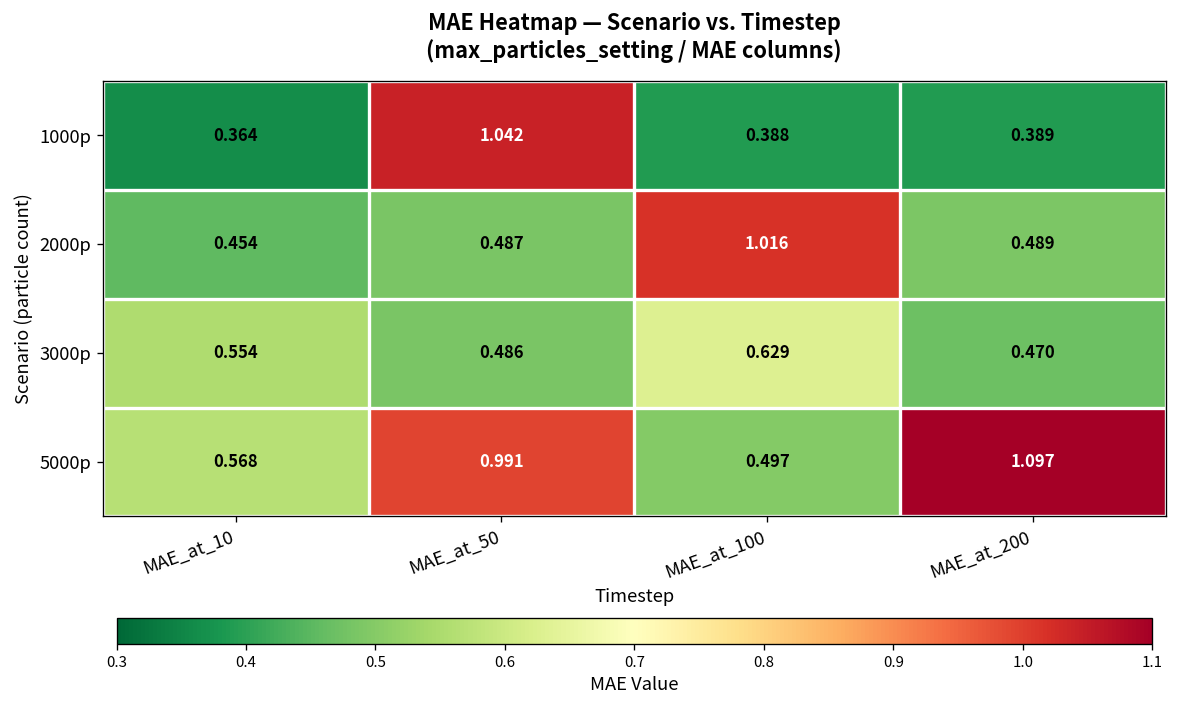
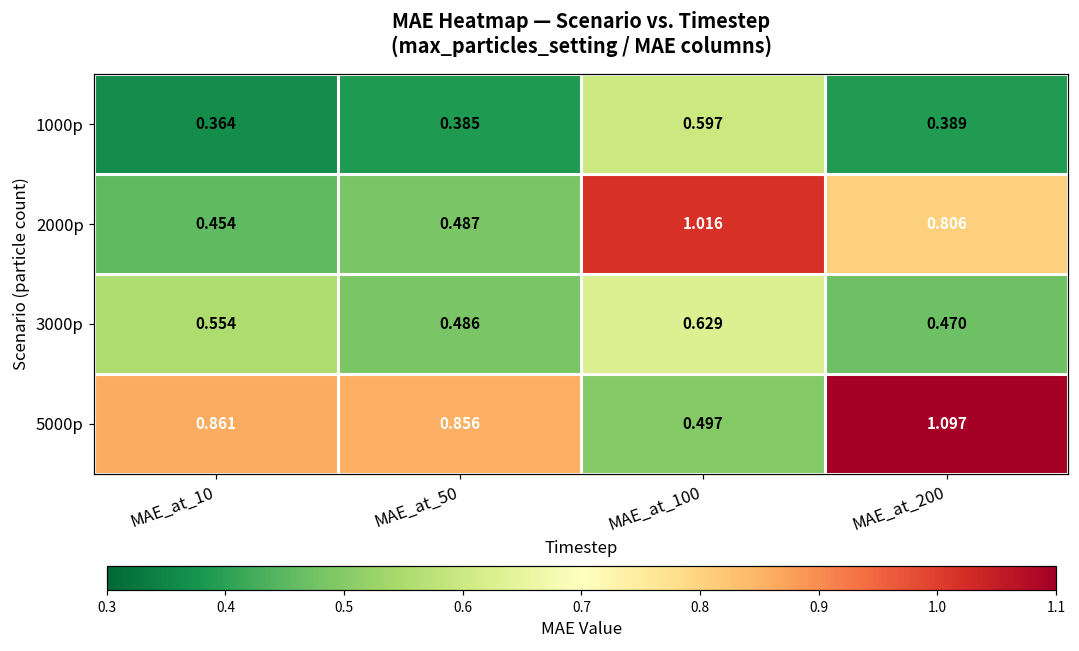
1000p, MAE_at_50: 1.042 -> 0.385
1000p, MAE_at_100: 0.388 -> 0.597
2000p, MAE_at_200: 0.489 -> 0.806
5000p, MAE_at_10: 0.568 -> 0.861
5000p, MAE_at_50: 0.991 -> 0.856
